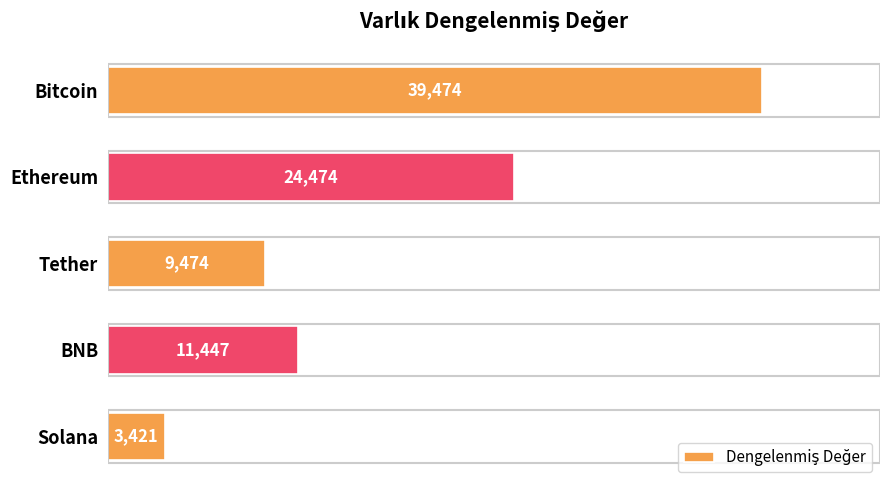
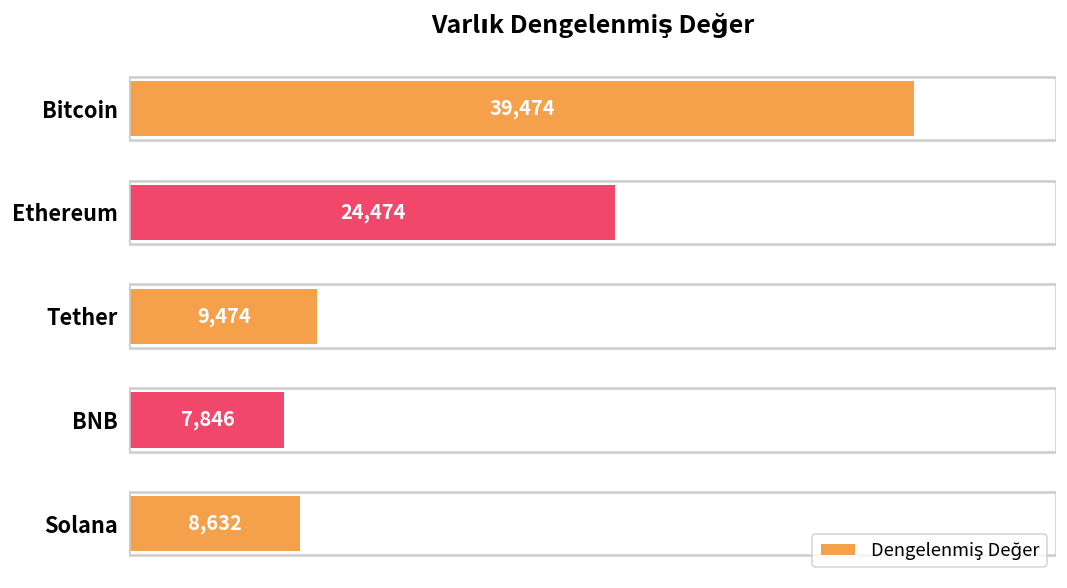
BNB: 11,447 -> 7,846
Solana: 3,421 -> 8,632
